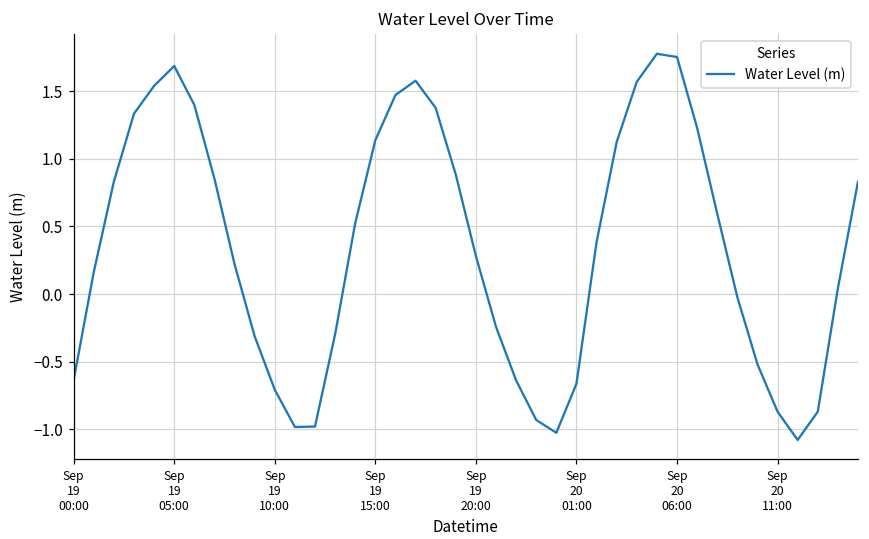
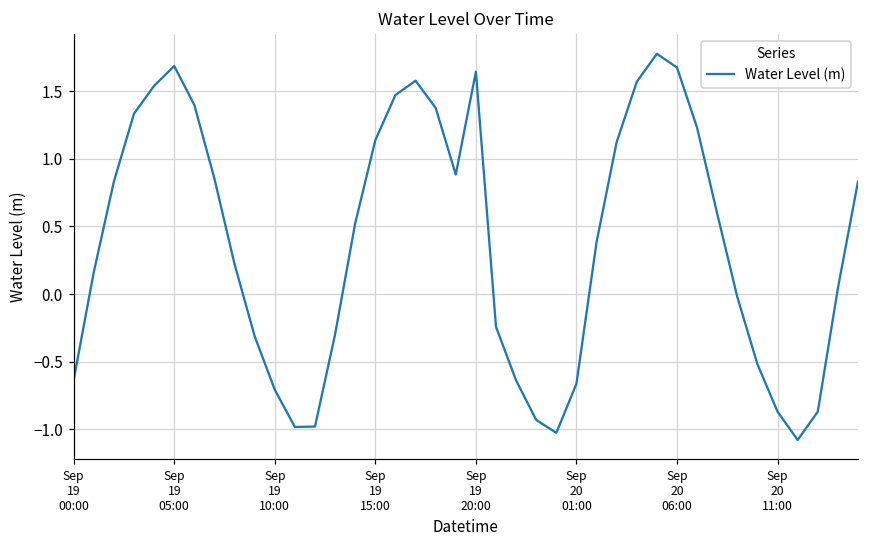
Sep 19 20:00: 0.28 -> 1.64
Sep 20 06:00: 1.75 -> 1.67
